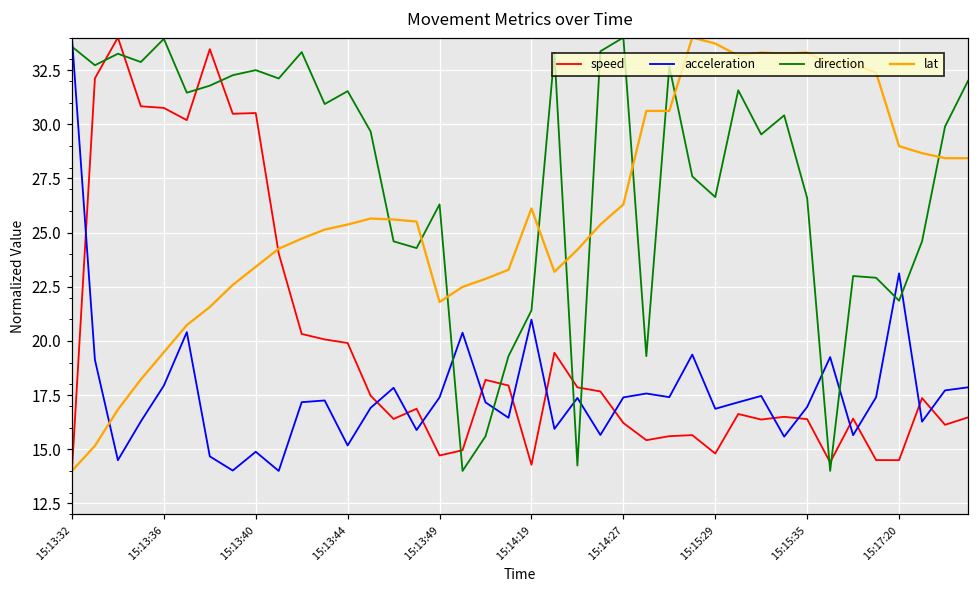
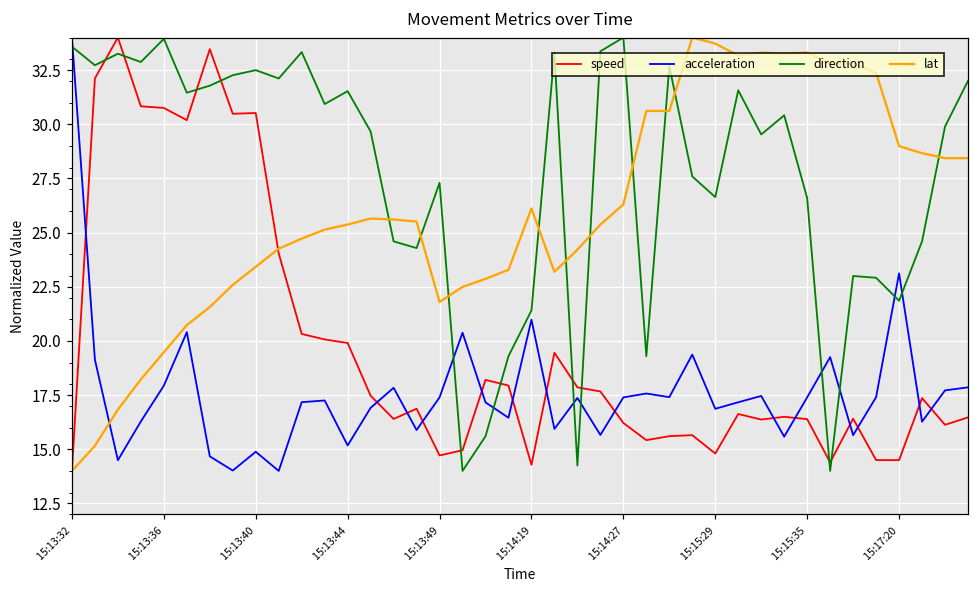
direction, 15:13:49: 26.3 -> 27.3
acceleration, 15:15:35: 17.0 -> 17.4
